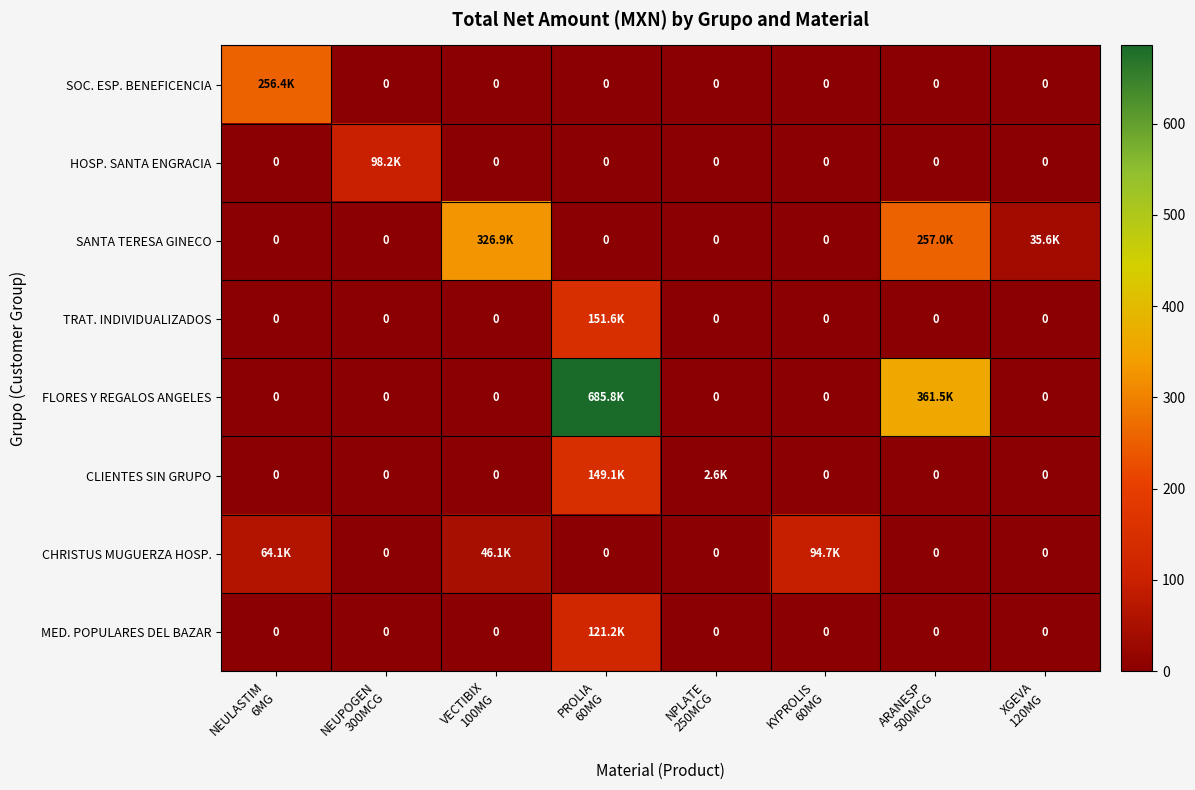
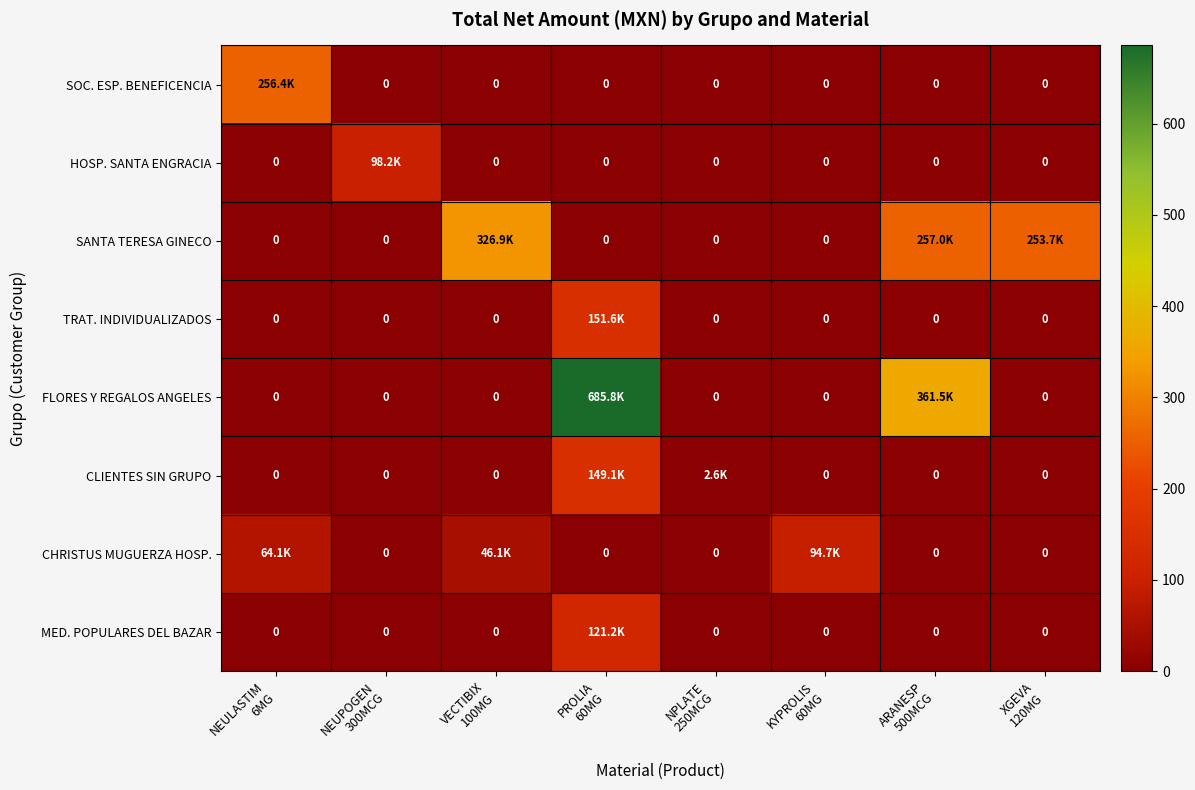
SANTA TERESA GINECO, XGEVA 120MG: 35.6K -> 253.7K
